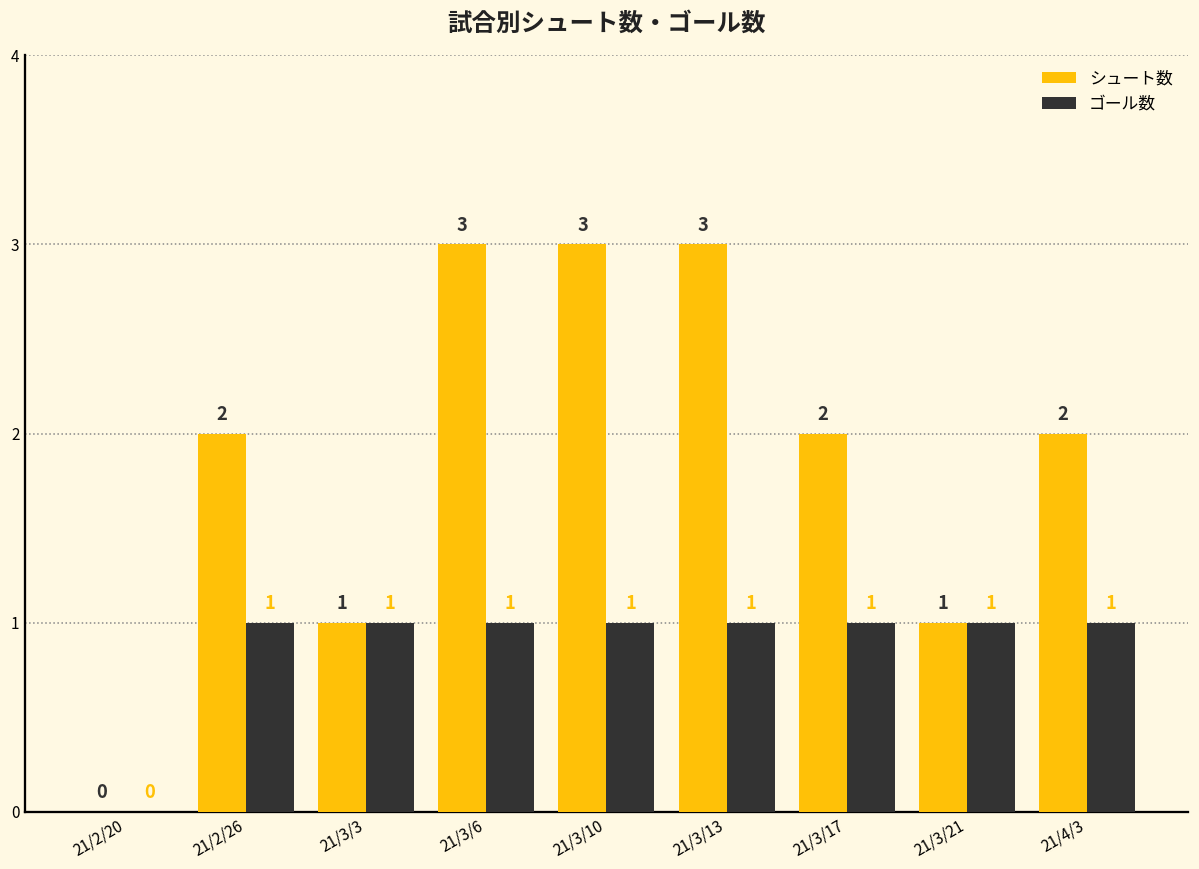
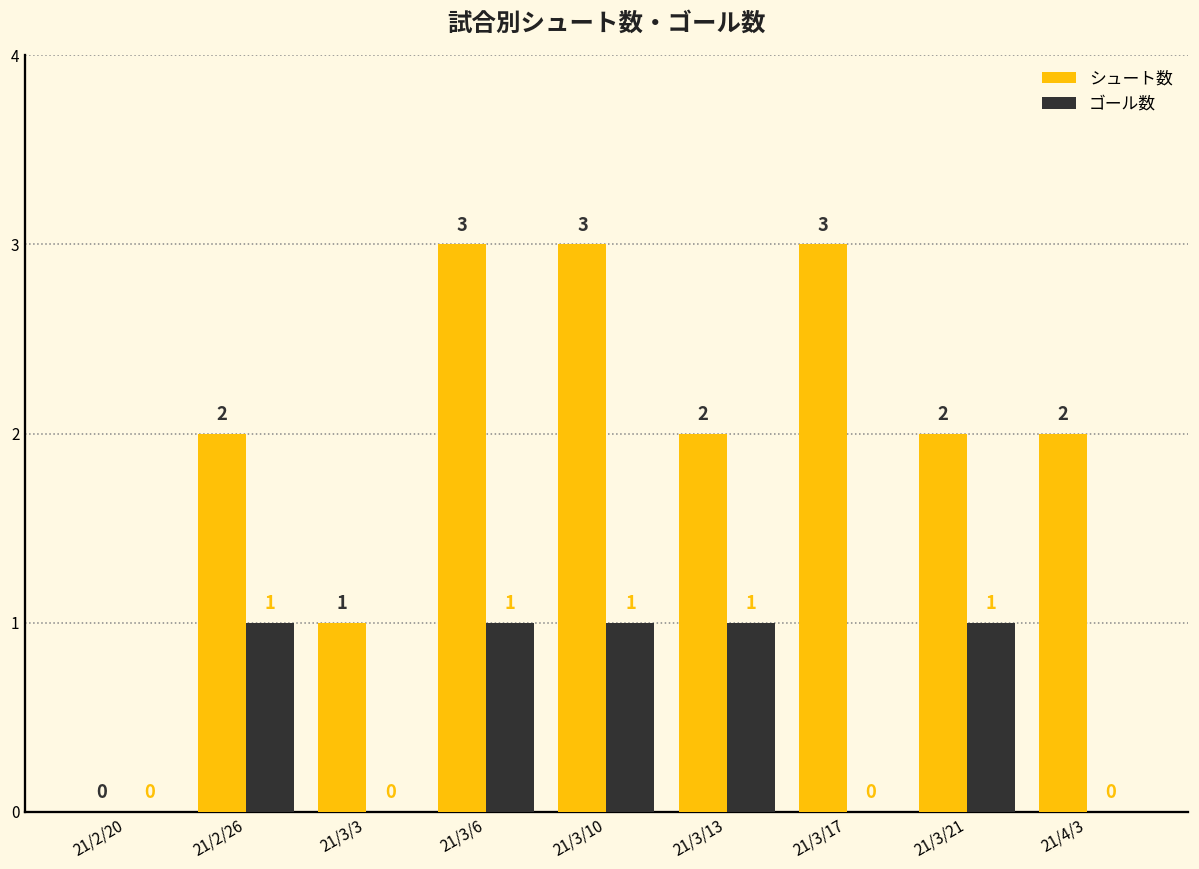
ゴール数, 21/3/3: 1 -> 0
シュート数, 21/3/13: 3 -> 2
シュート数, 21/3/17: 2 -> 3
ゴール数, 21/3/17: 1 -> 0
シュート数, 21/3/21: 1 -> 2
ゴール数, 21/4/3: 1 -> 0
